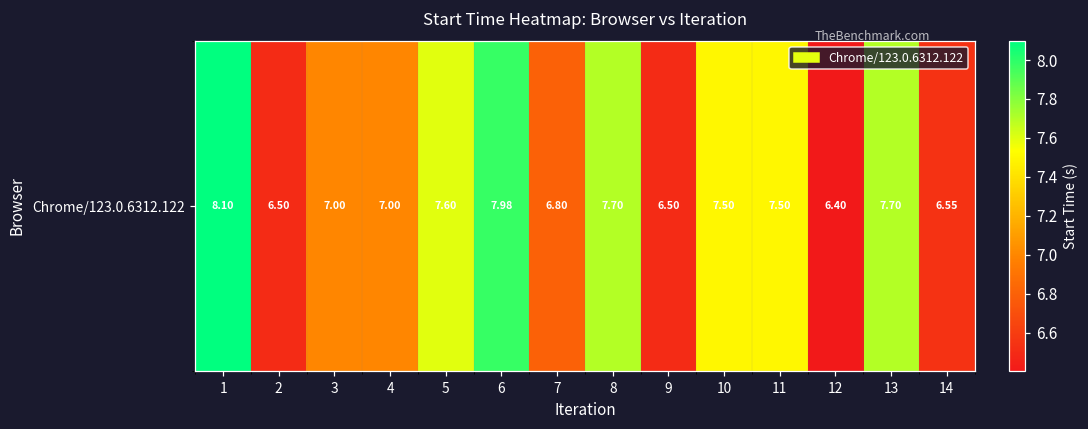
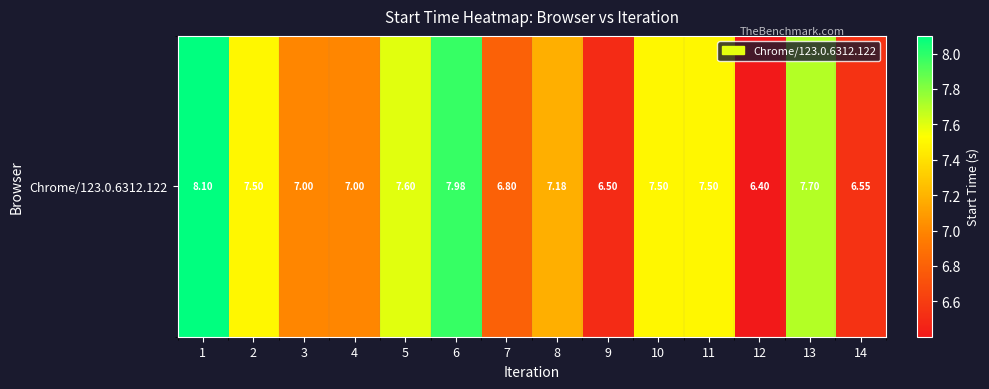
Chrome/123.0.6312.122, 2: 6.50 -> 7.50
Chrome/123.0.6312.122, 8: 7.70 -> 7.18
